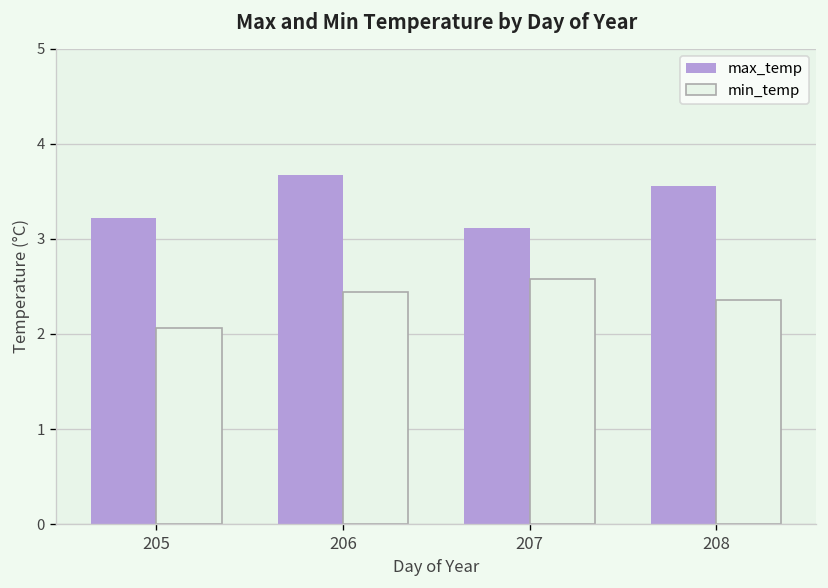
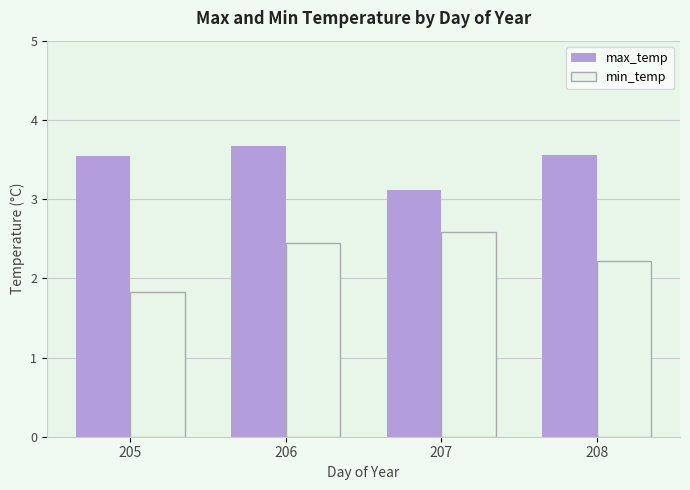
max_temp, 205: 3.2 -> 3.6
min_temp, 205: 2.1 -> 1.8
min_temp, 208: 2.4 -> 2.2
